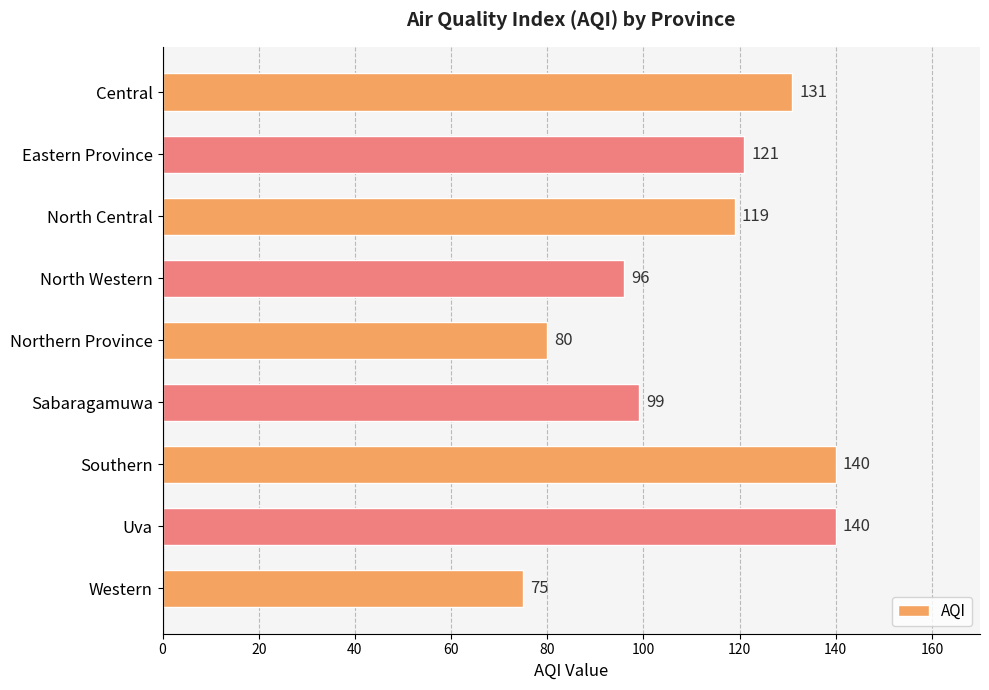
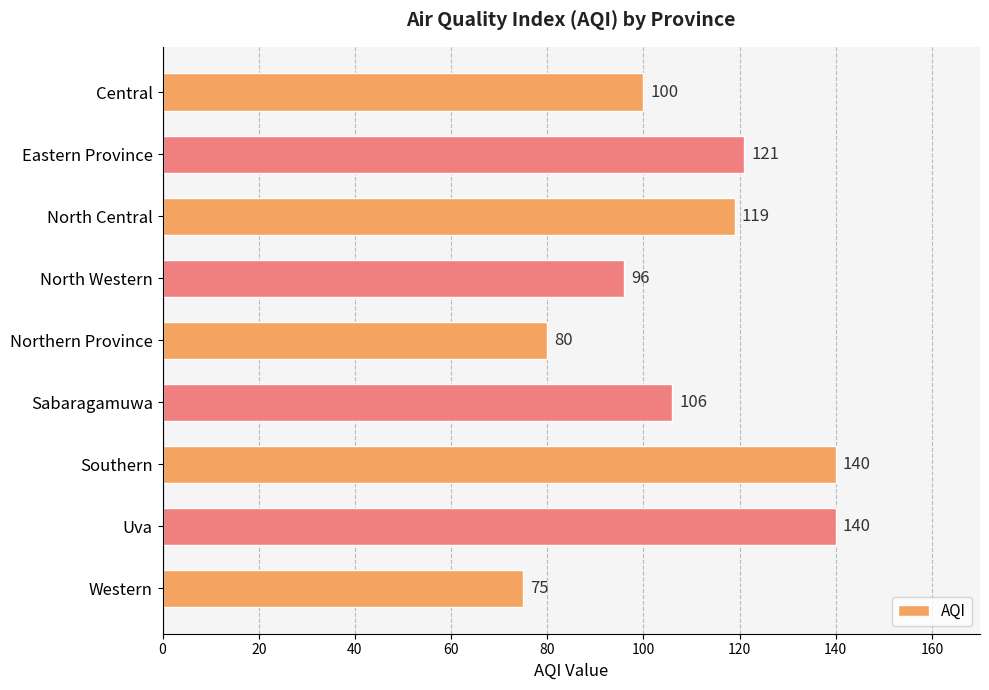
Central: 131 -> 100
Sabaragamuwa: 99 -> 106
